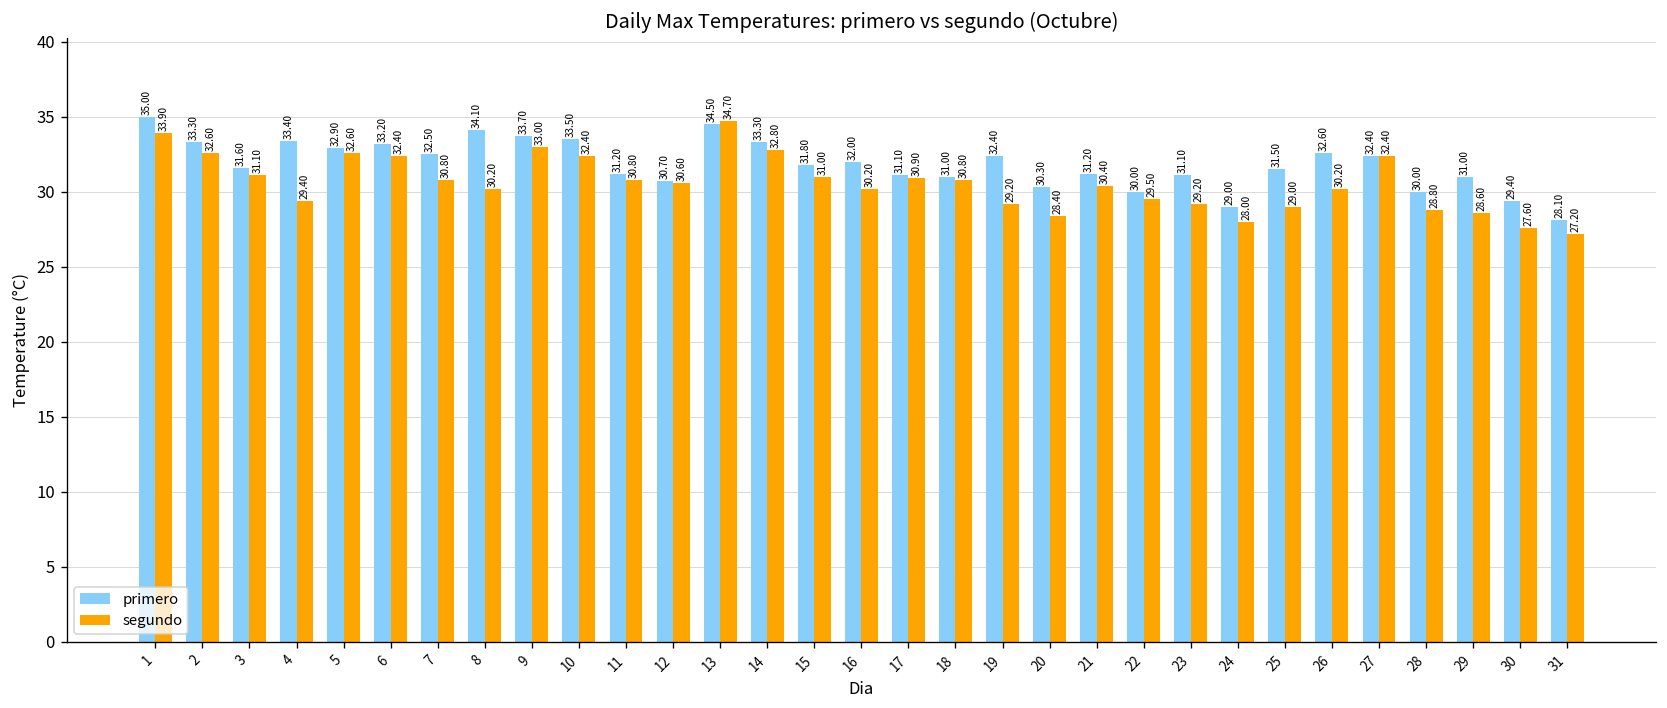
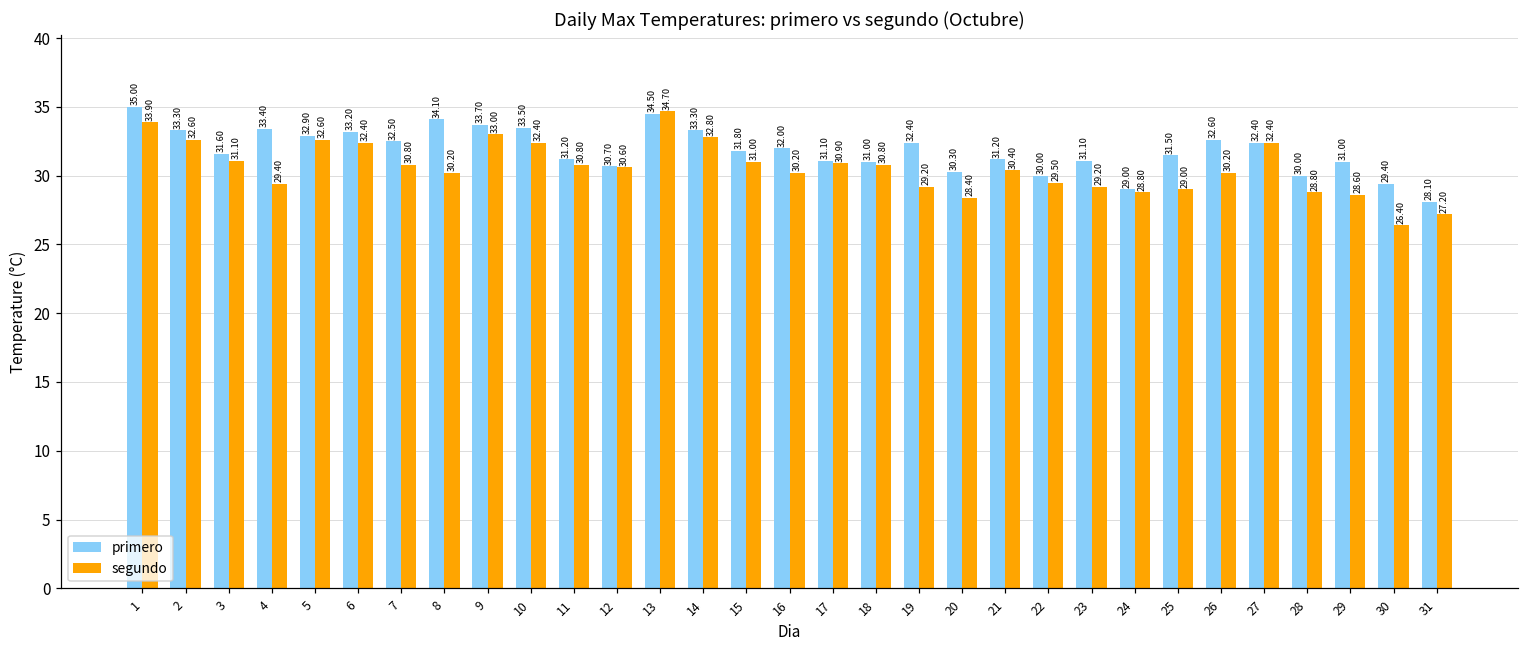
segundo, 24: 28.00 -> 28.80
segundo, 30: 27.60 -> 26.40
